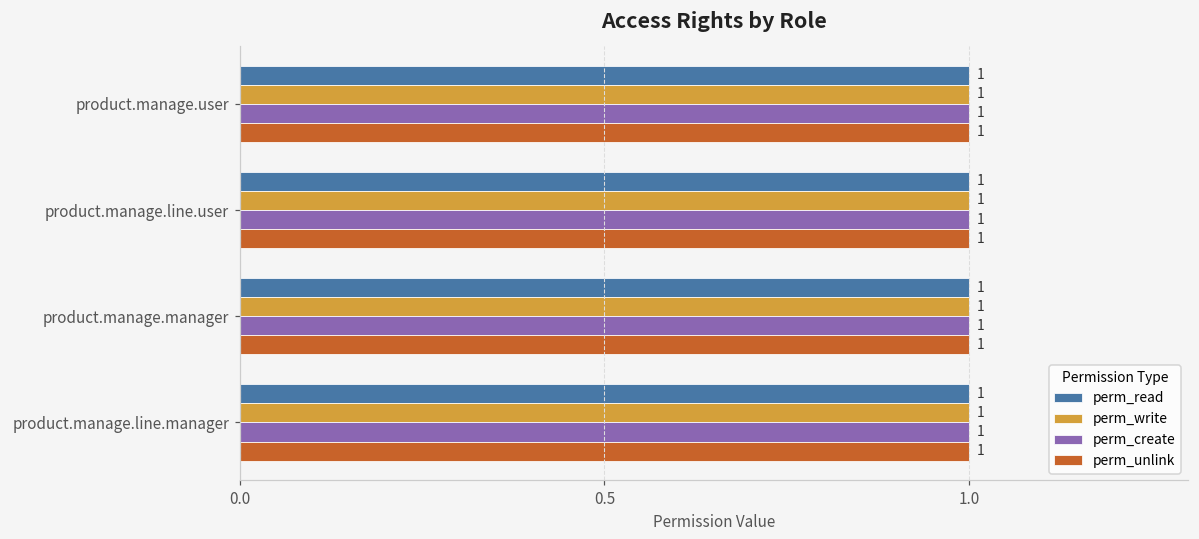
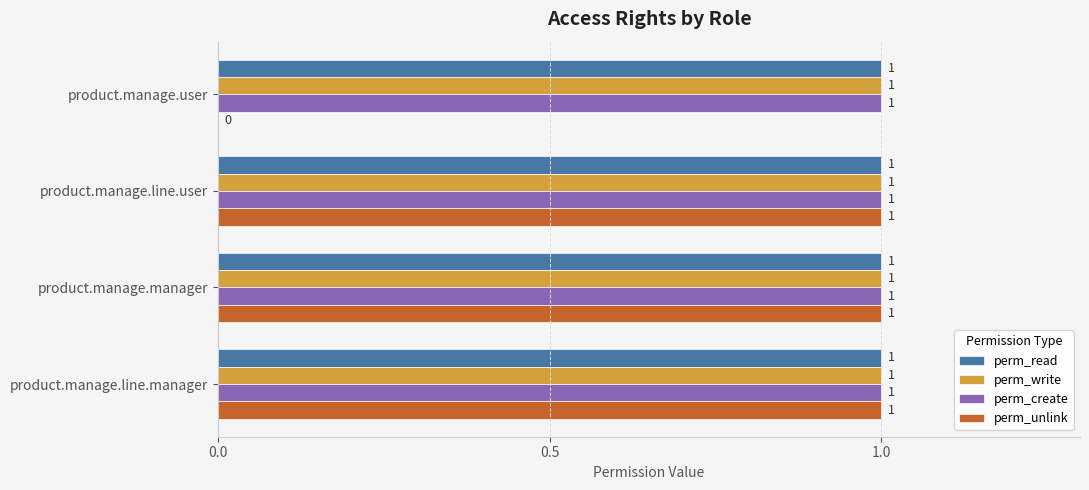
perm_unlink, product.manage.user: 1 -> 0
